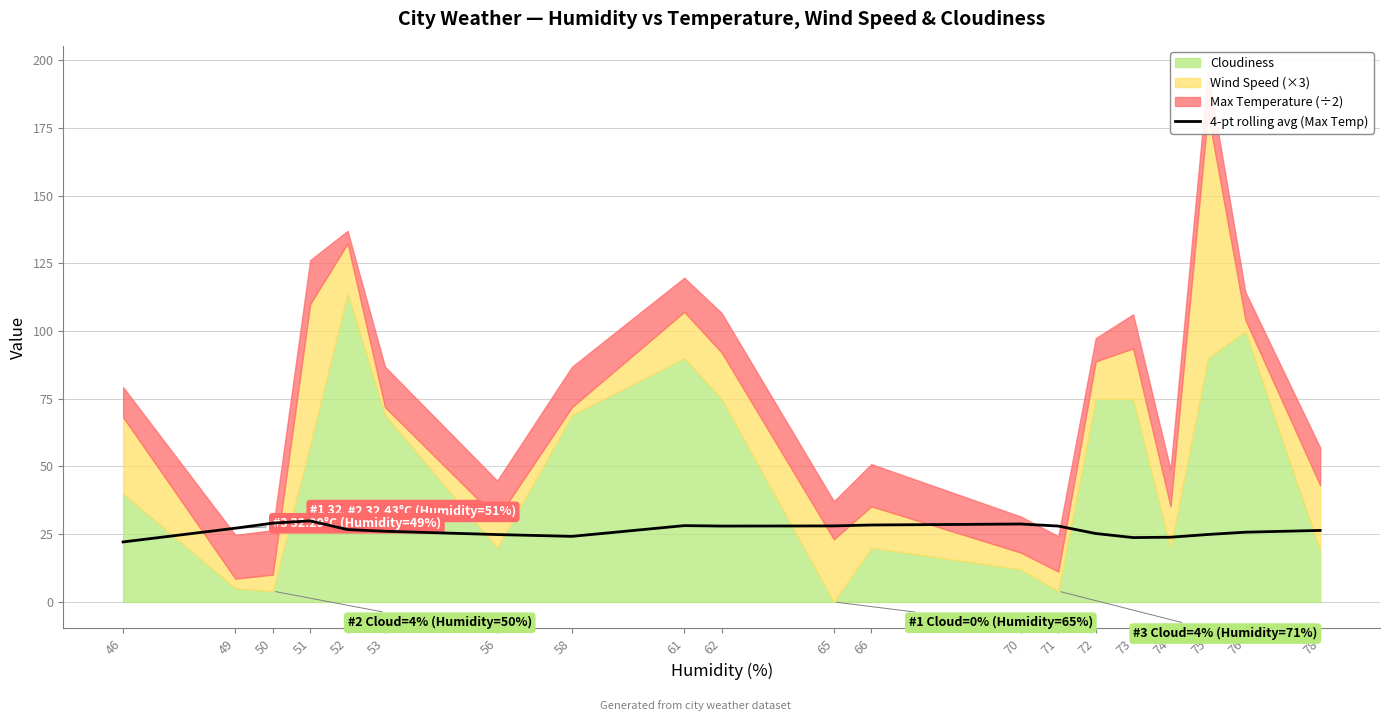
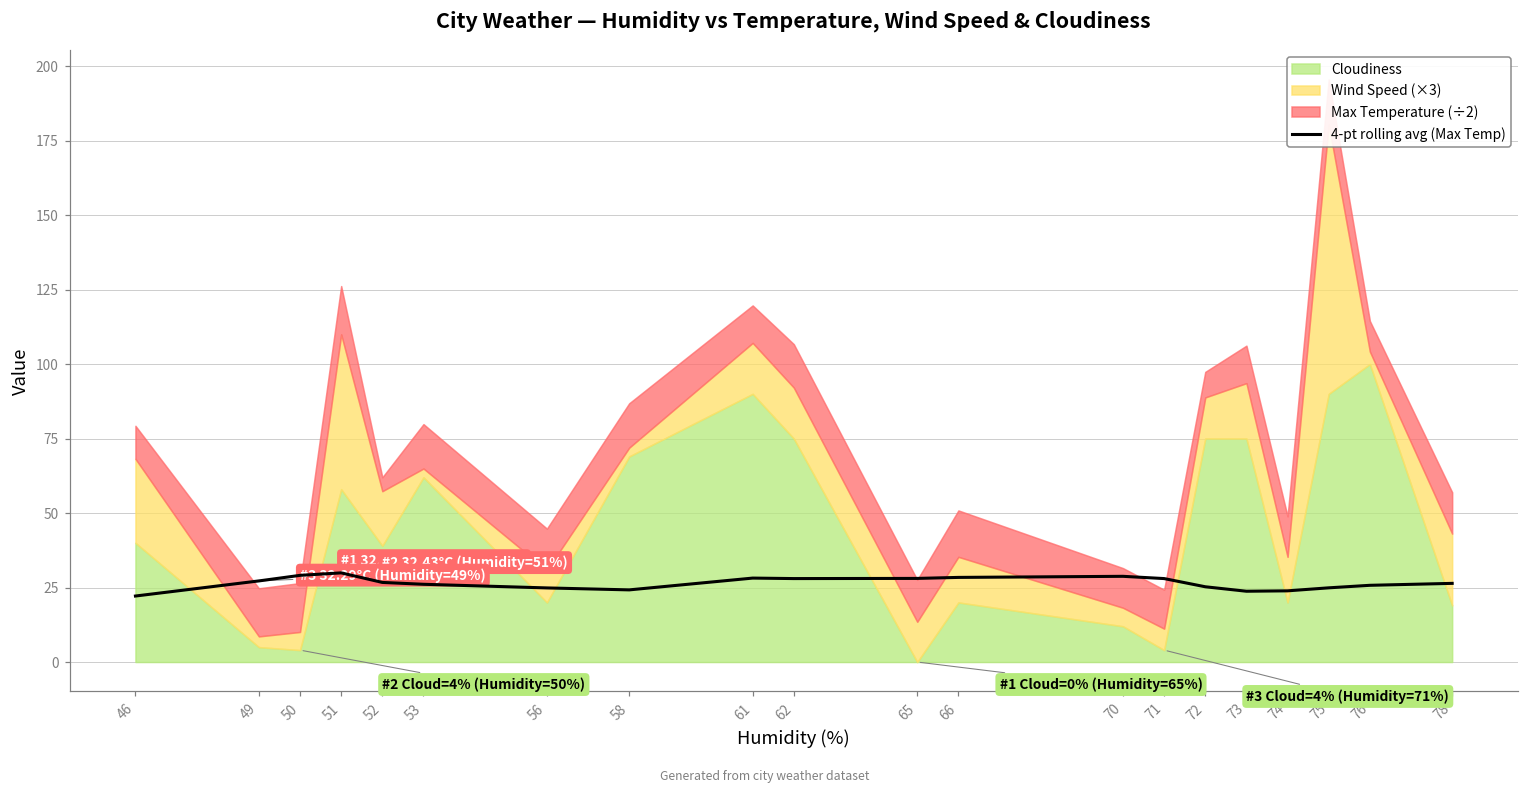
Cloudiness, 52: 114 -> 39
Cloudiness, 53: 69 -> 62
Wind Speed (×3), 65: 23 -> 14
